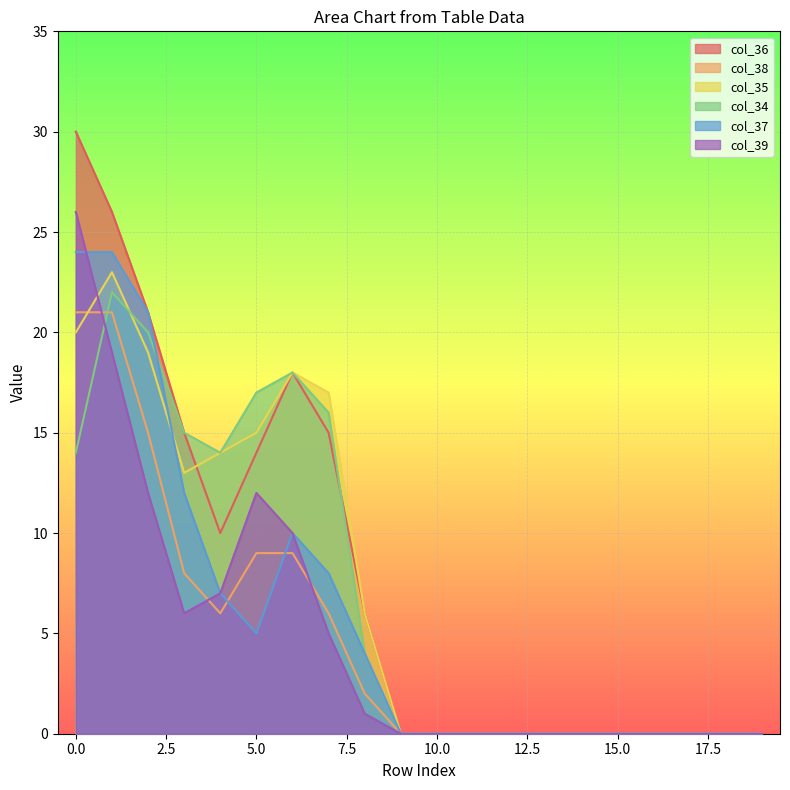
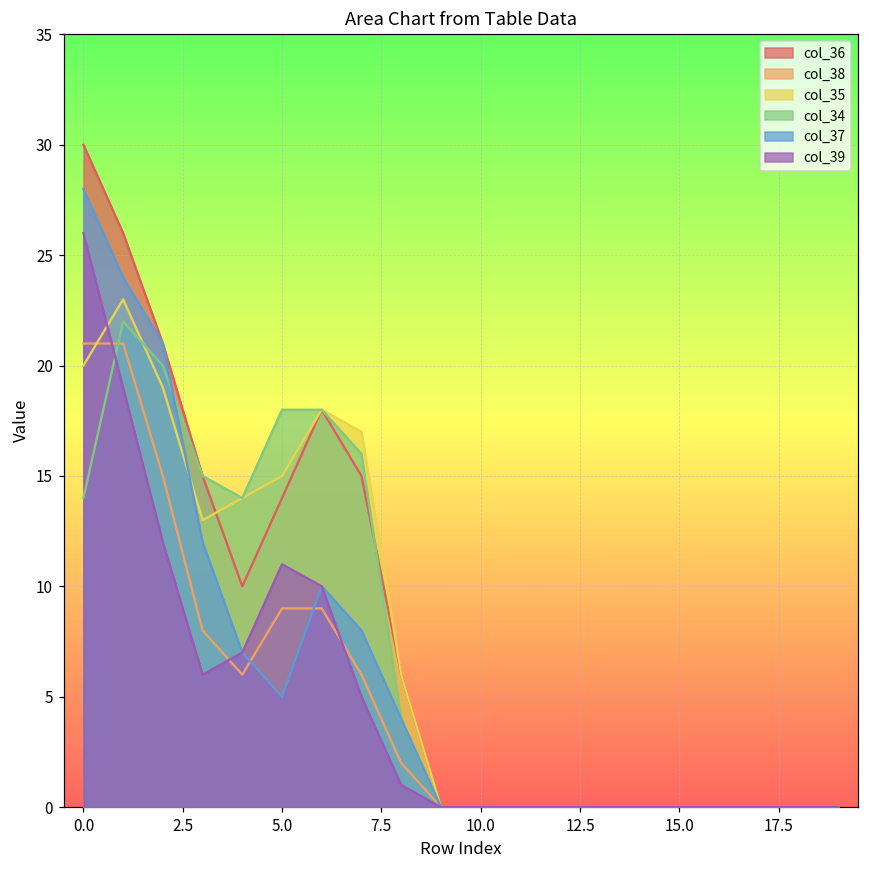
col_37, 0.0: 24 -> 28
col_34, 5.0: 17 -> 18
col_39, 5.0: 12 -> 11
